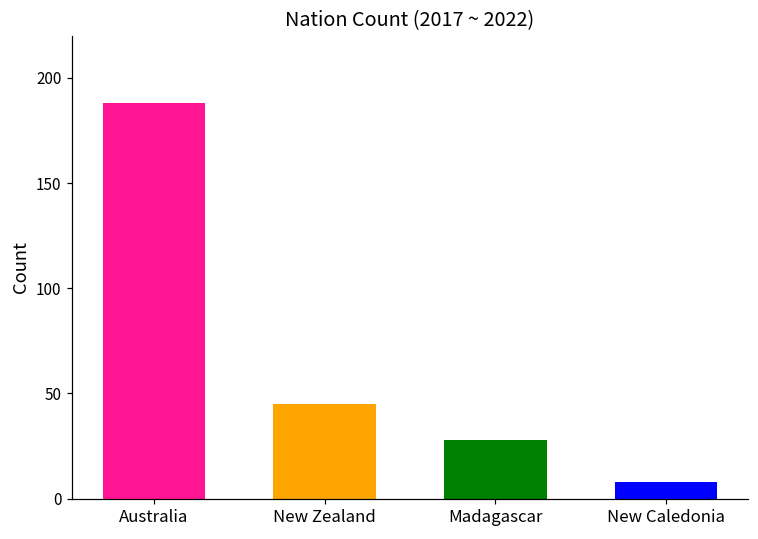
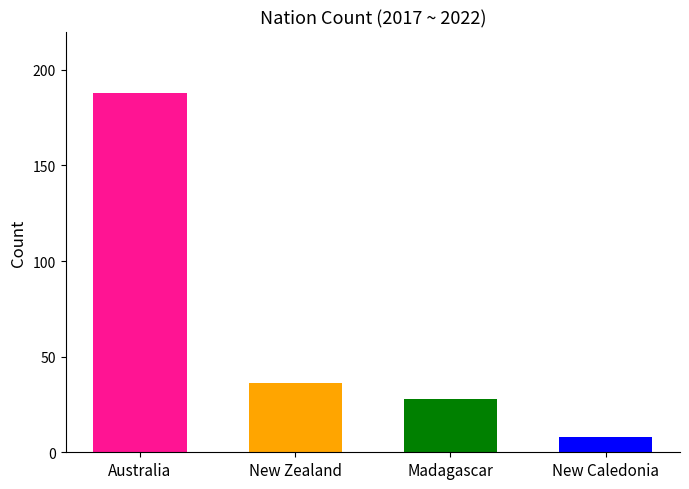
New Zealand: 45 -> 36
